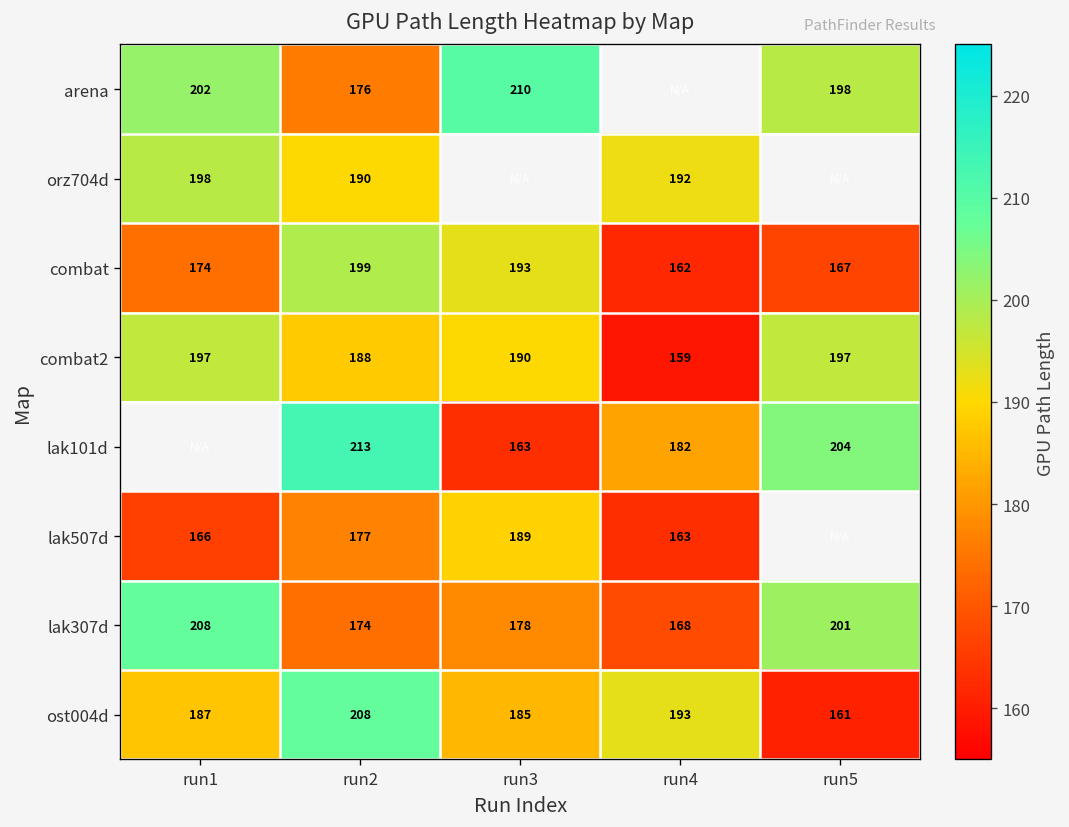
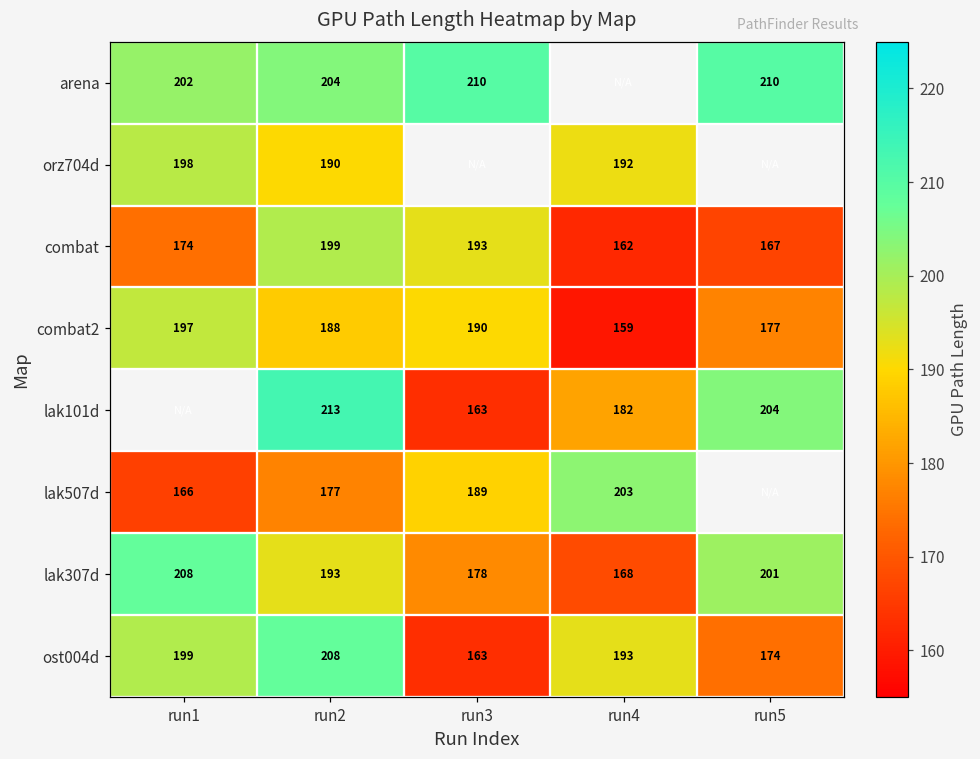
arena, run2: 176 -> 204
arena, run5: 198 -> 210
combat2, run5: 197 -> 177
lak507d, run4: 163 -> 203
lak307d, run2: 174 -> 193
ost004d, run1: 187 -> 199
ost004d, run3: 185 -> 163
ost004d, run5: 161 -> 174
